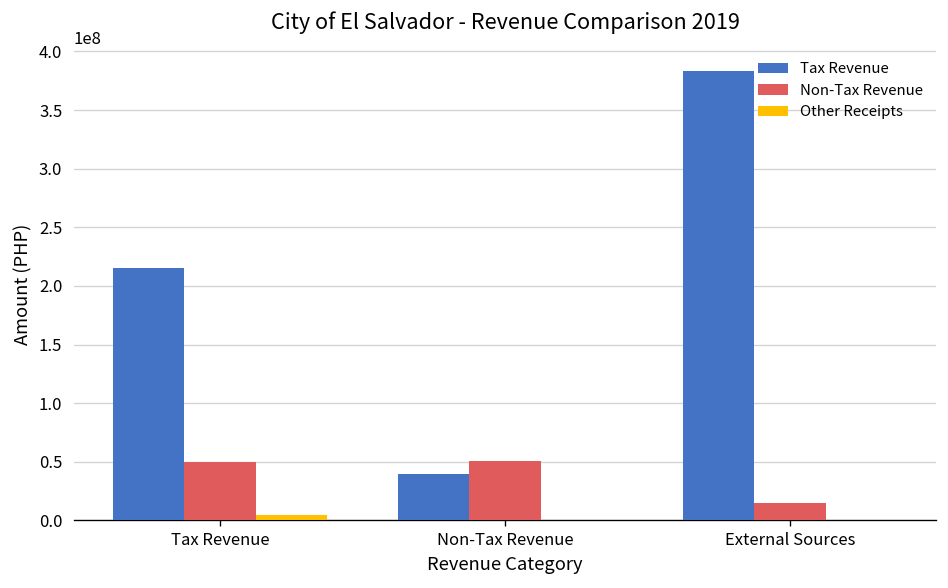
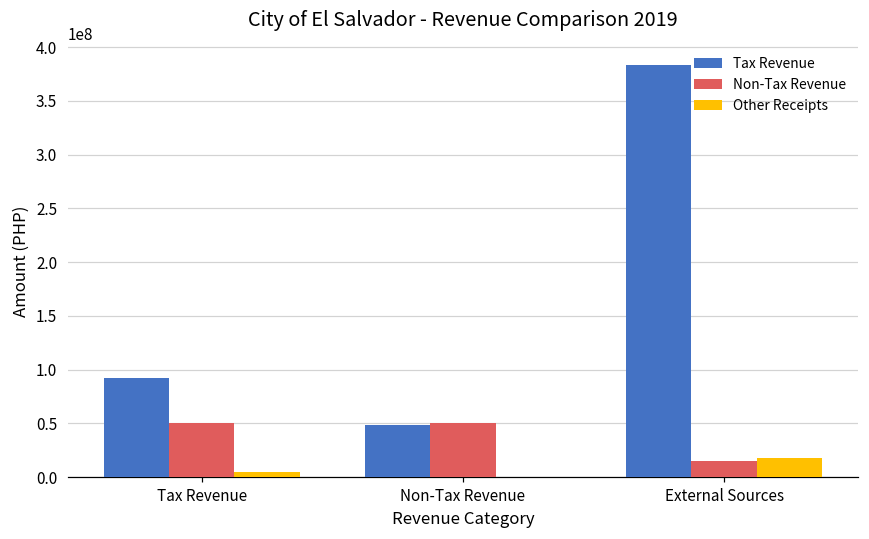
Tax Revenue, Tax Revenue: 220000000 -> 90000000
Tax Revenue, Non-Tax Revenue: 40000000 -> 50000000
Other Receipts, External Sources: 0 -> 20000000
